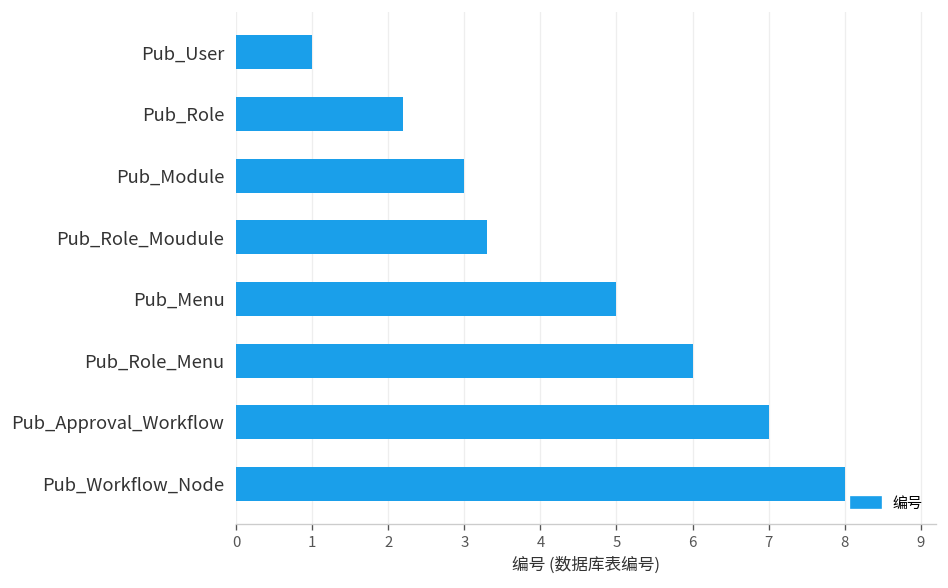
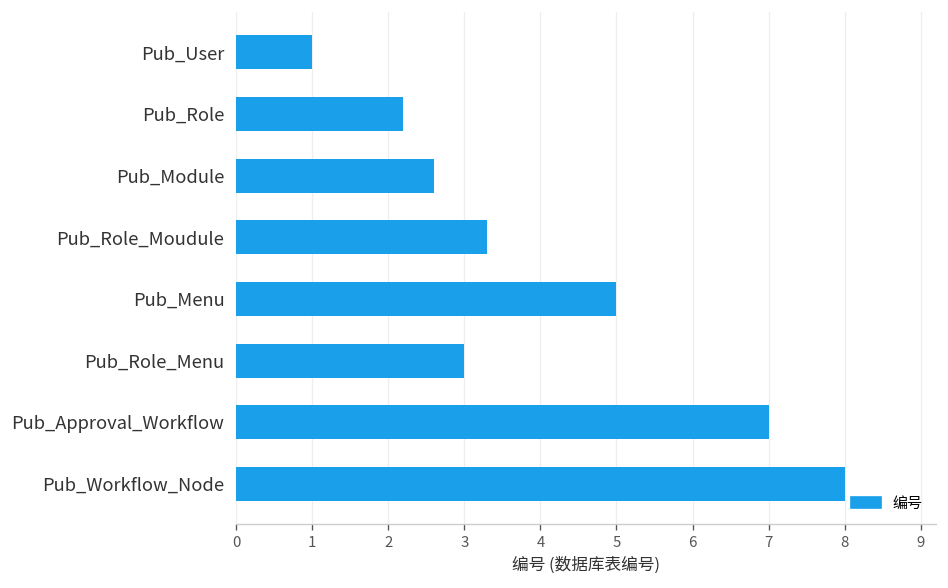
Pub_Module: 3.0 -> 2.6
Pub_Role_Menu: 6 -> 3
